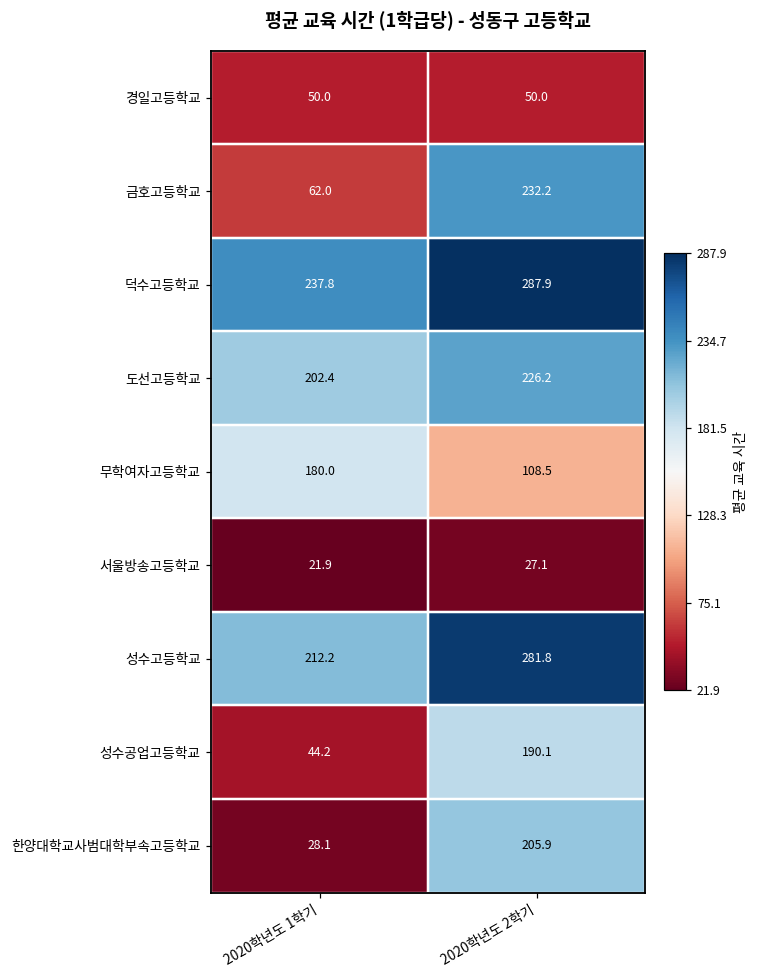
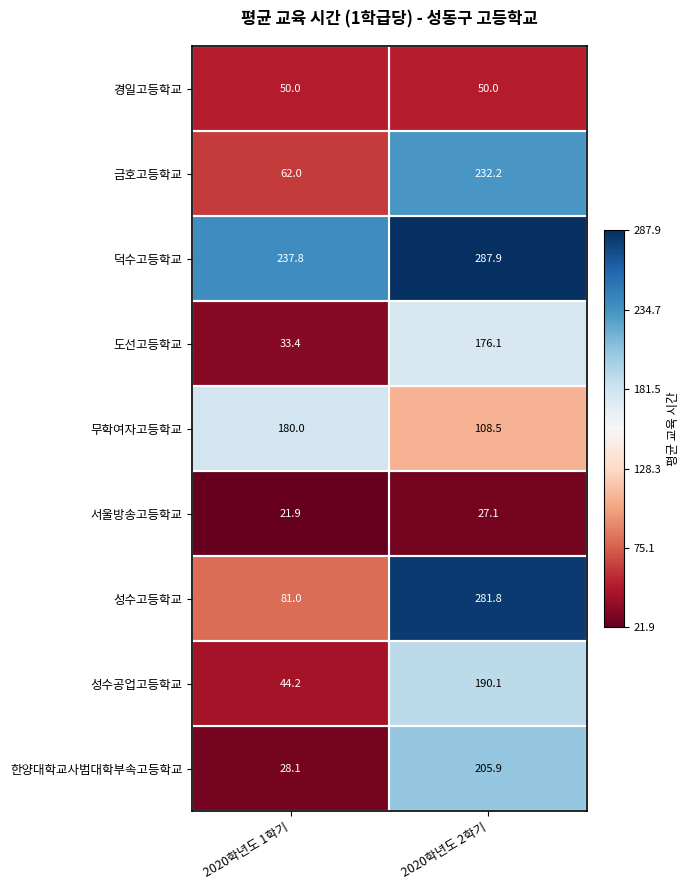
도선고등학교, 2020학년도 1학기: 202.4 -> 33.4
도선고등학교, 2020학년도 2학기: 226.2 -> 176.1
성수고등학교, 2020학년도 1학기: 212.2 -> 81.0
